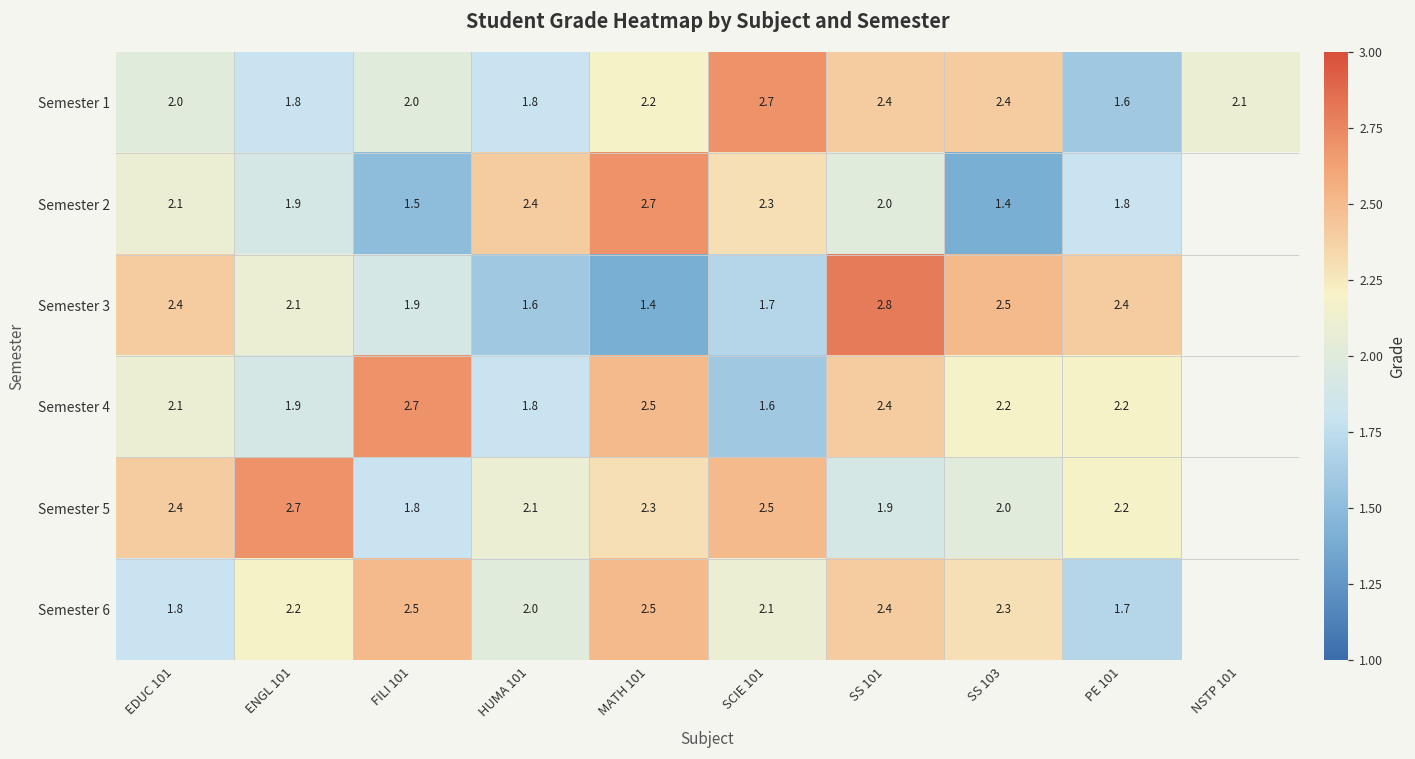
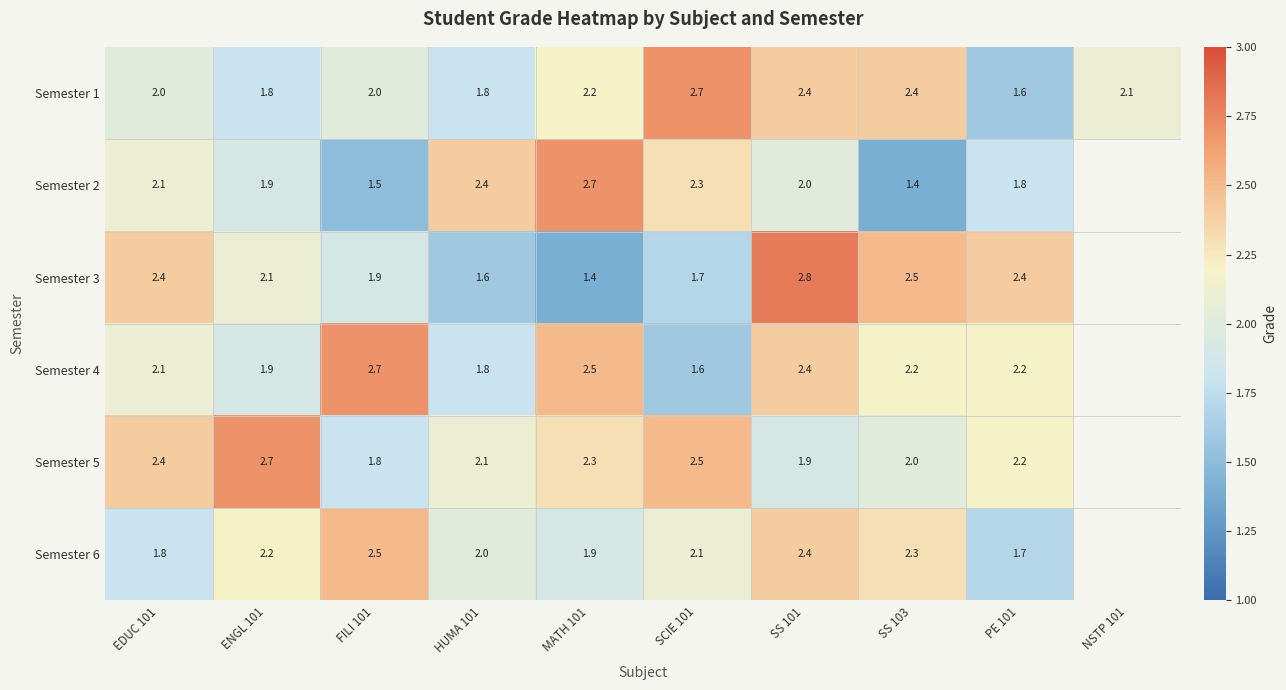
Semester 6, MATH 101: 2.5 -> 1.9
